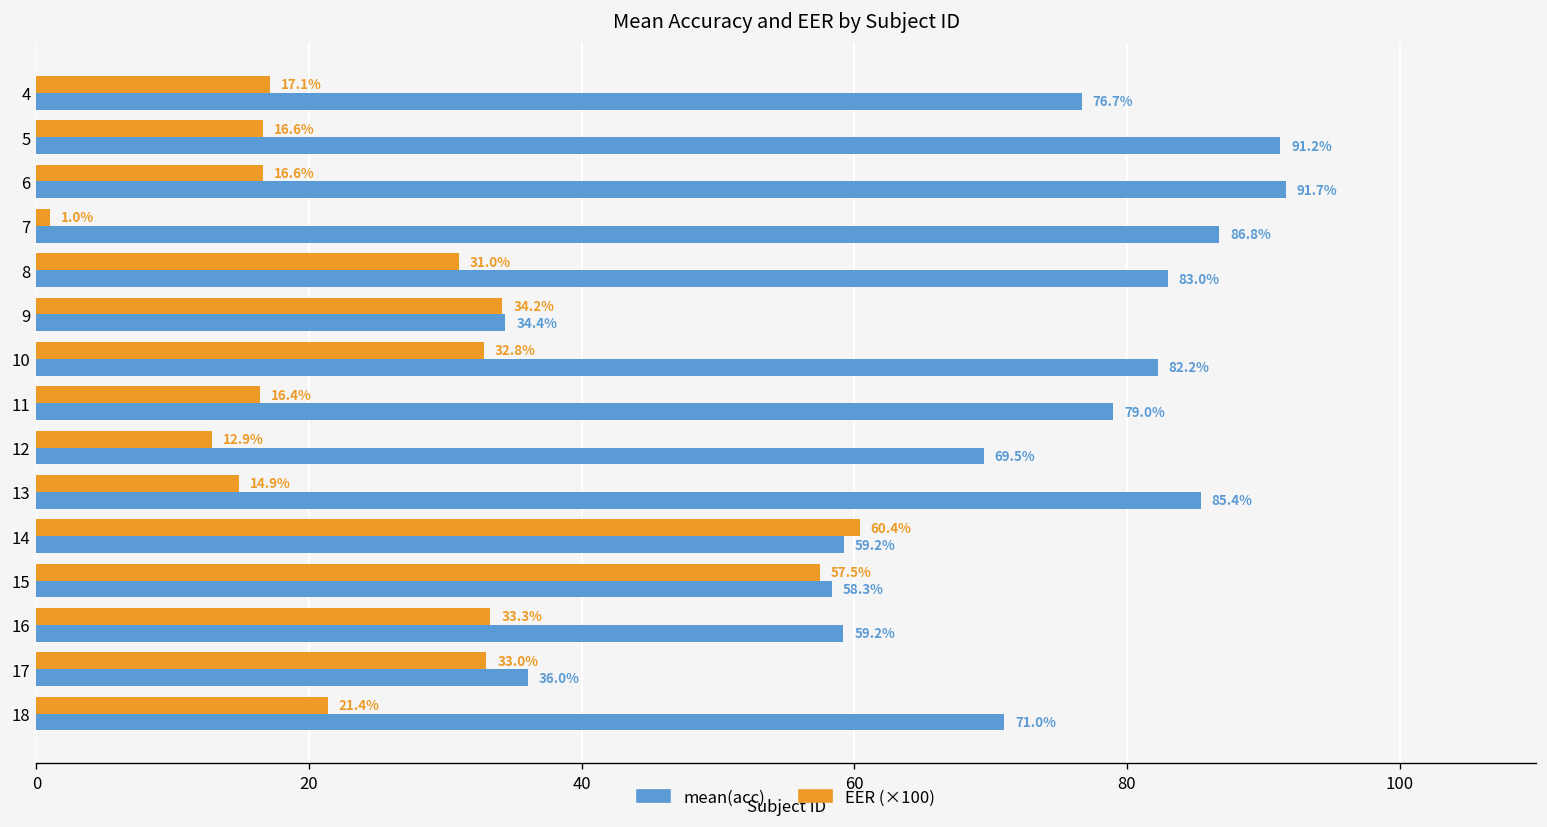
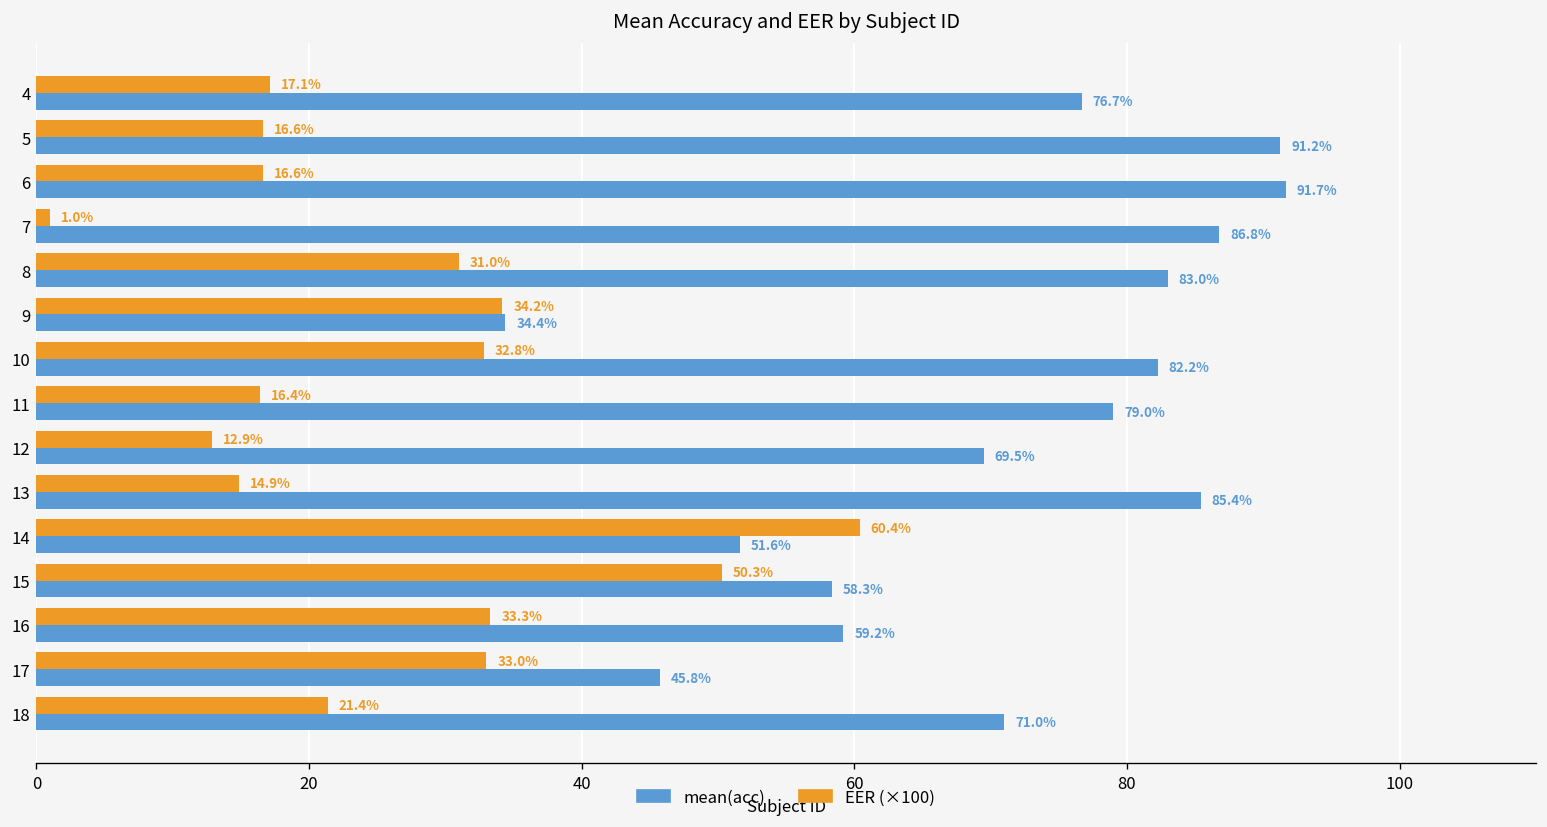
mean(acc), 14: 59.2% -> 51.6%
EER (×100), 15: 57.5% -> 50.3%
mean(acc), 17: 36.0% -> 45.8%
